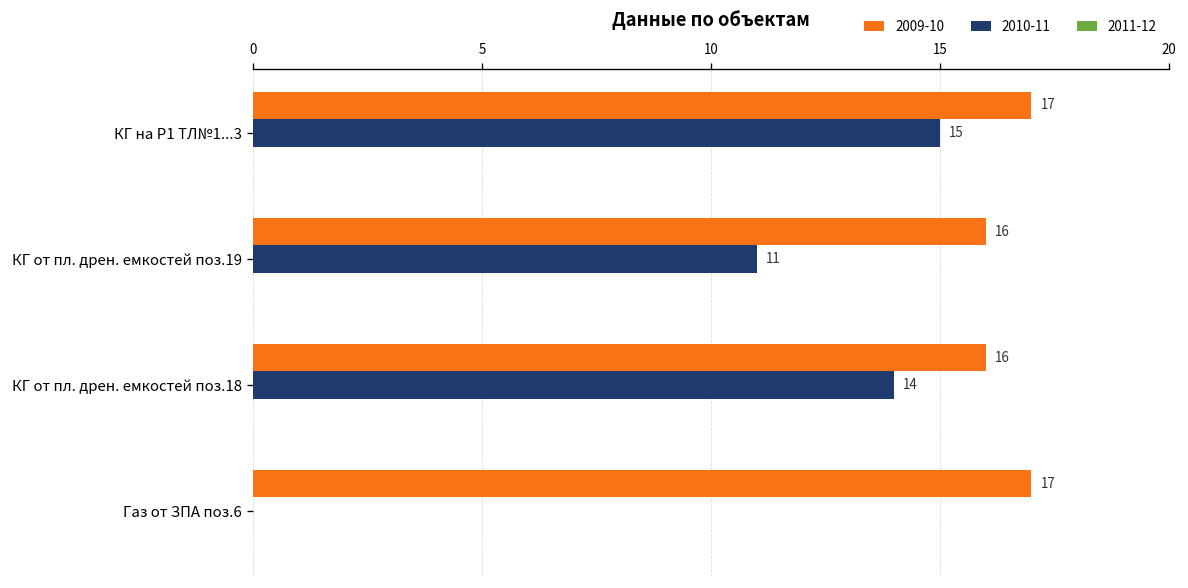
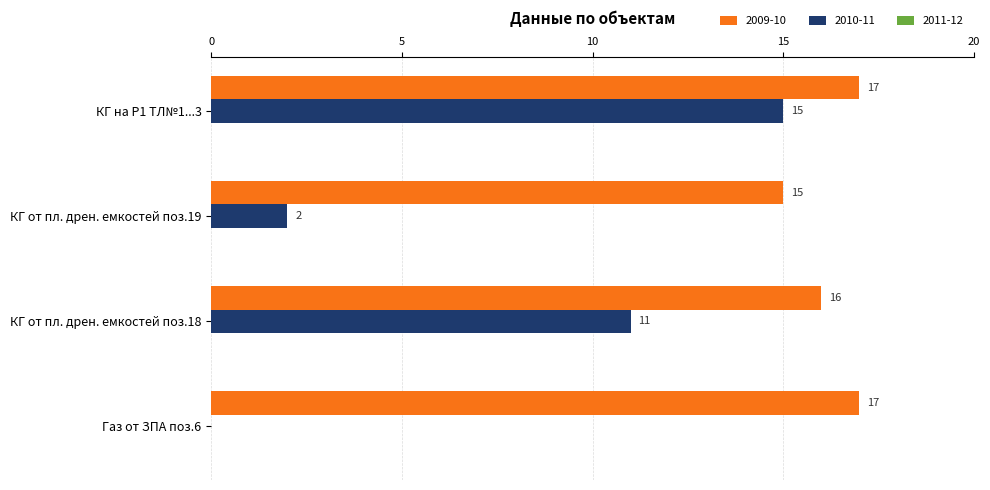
2009-10, КГ от пл. дрен. емкостей поз.19: 16 -> 15
2010-11, КГ от пл. дрен. емкостей поз.19: 11 -> 2
2010-11, КГ от пл. дрен. емкостей поз.18: 14 -> 11
